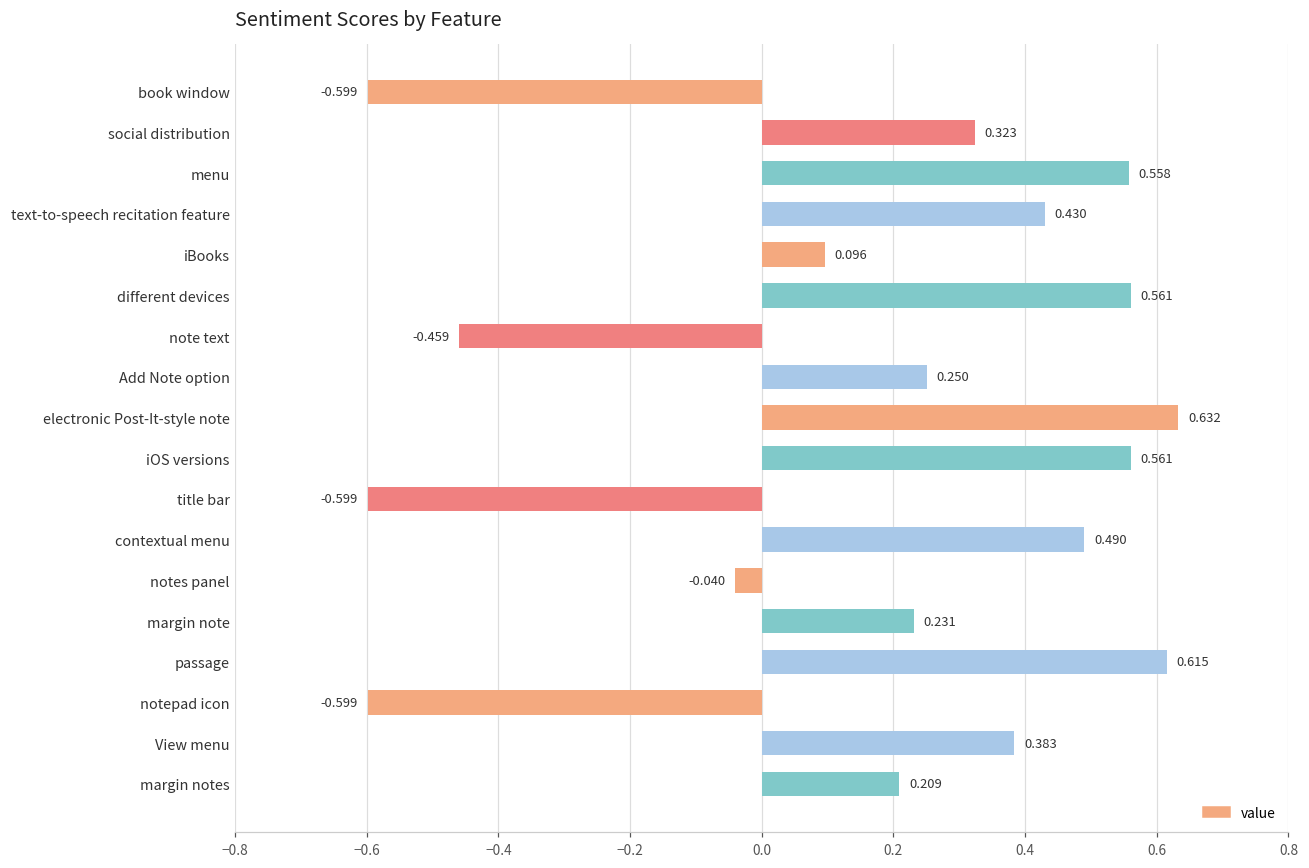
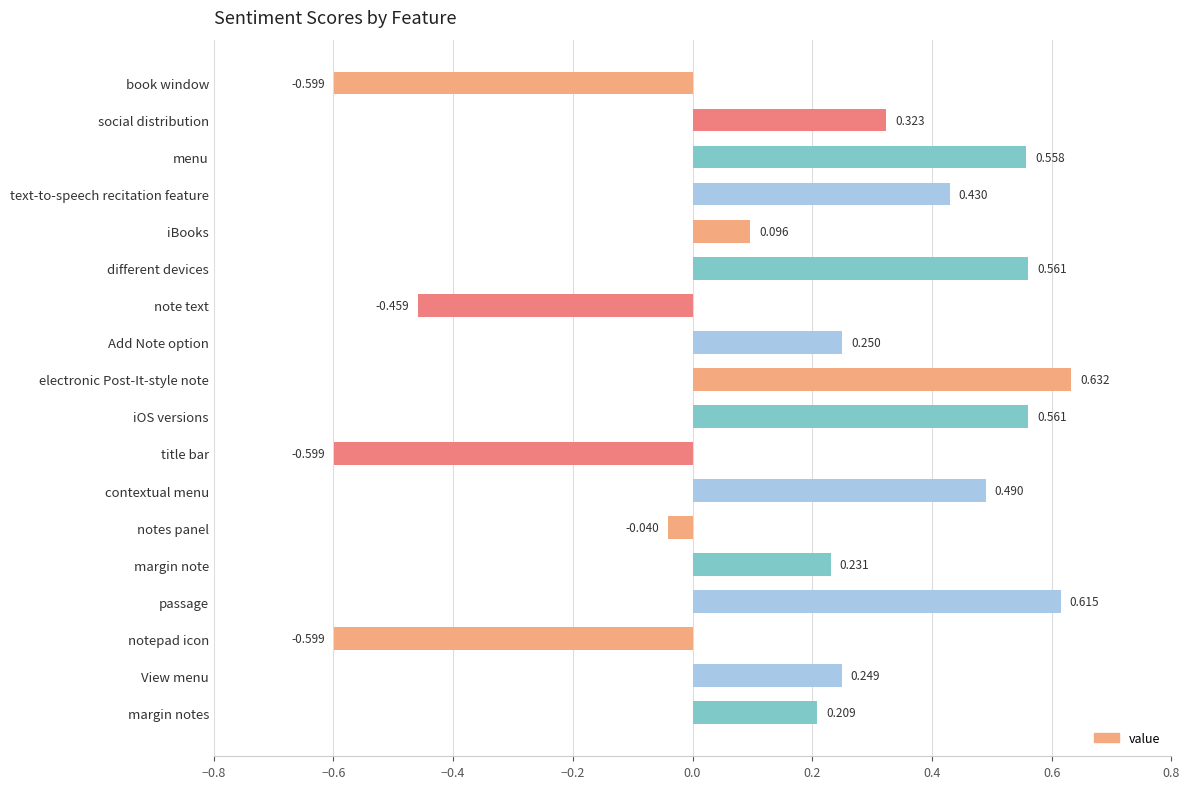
View menu: 0.383 -> 0.249
